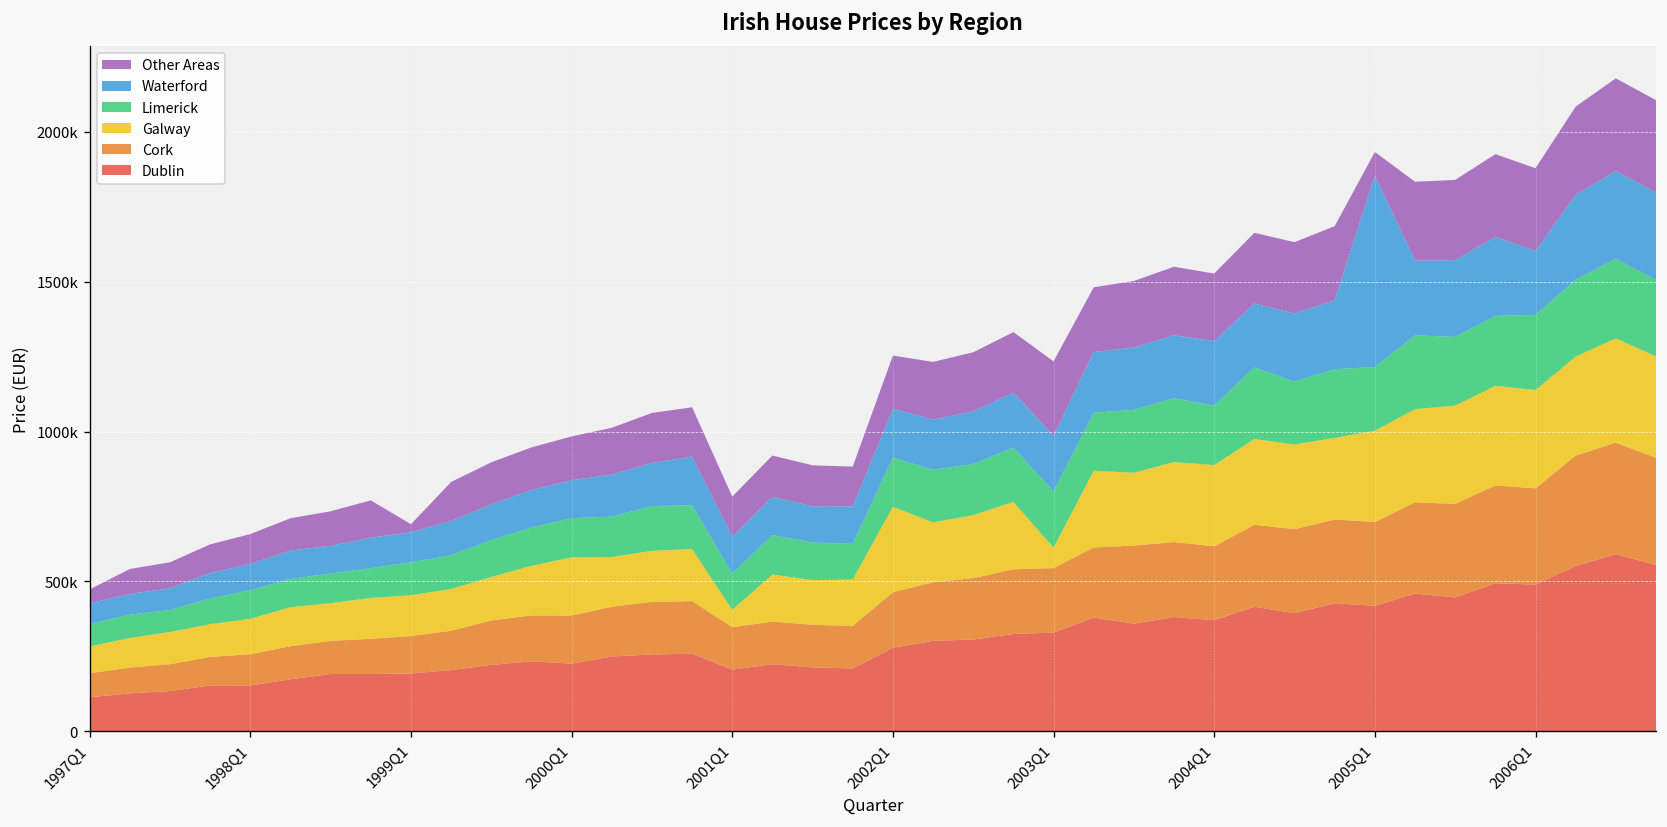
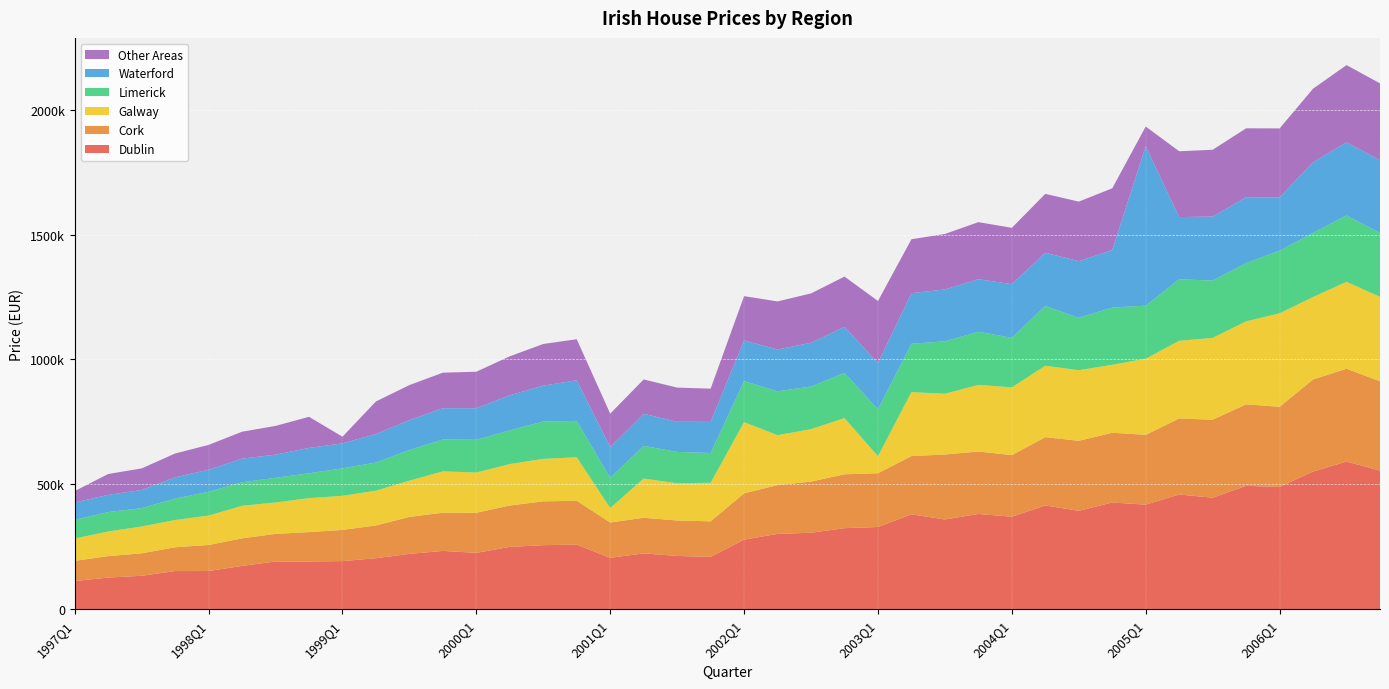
Galway, 2000Q1: 190000 -> 160000
Galway, 2006Q1: 330000 -> 370000
